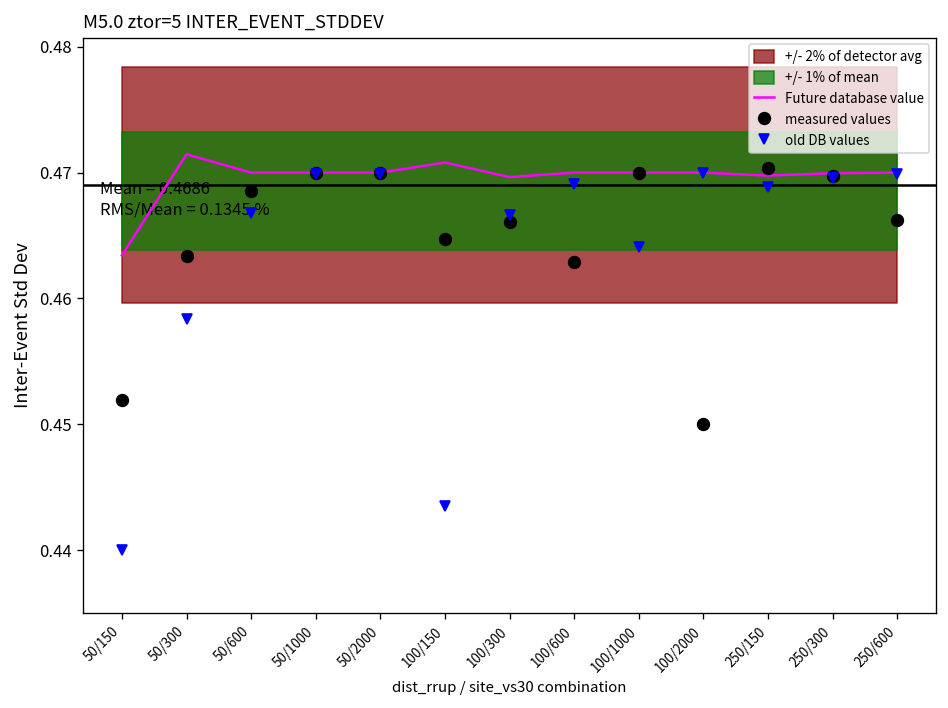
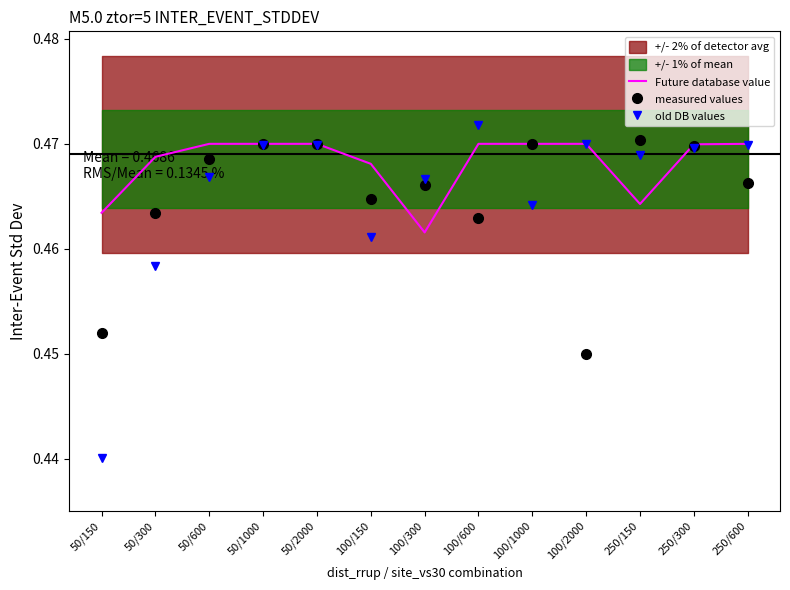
Future database value, 50/300: 0.4715 -> 0.4688
Future database value, 100/150: 0.4708 -> 0.4681
old DB values, 100/150: 0.4435 -> 0.4611
Future database value, 100/300: 0.4696 -> 0.4616
old DB values, 100/600: 0.4691 -> 0.4718
Future database value, 250/150: 0.4698 -> 0.4643
